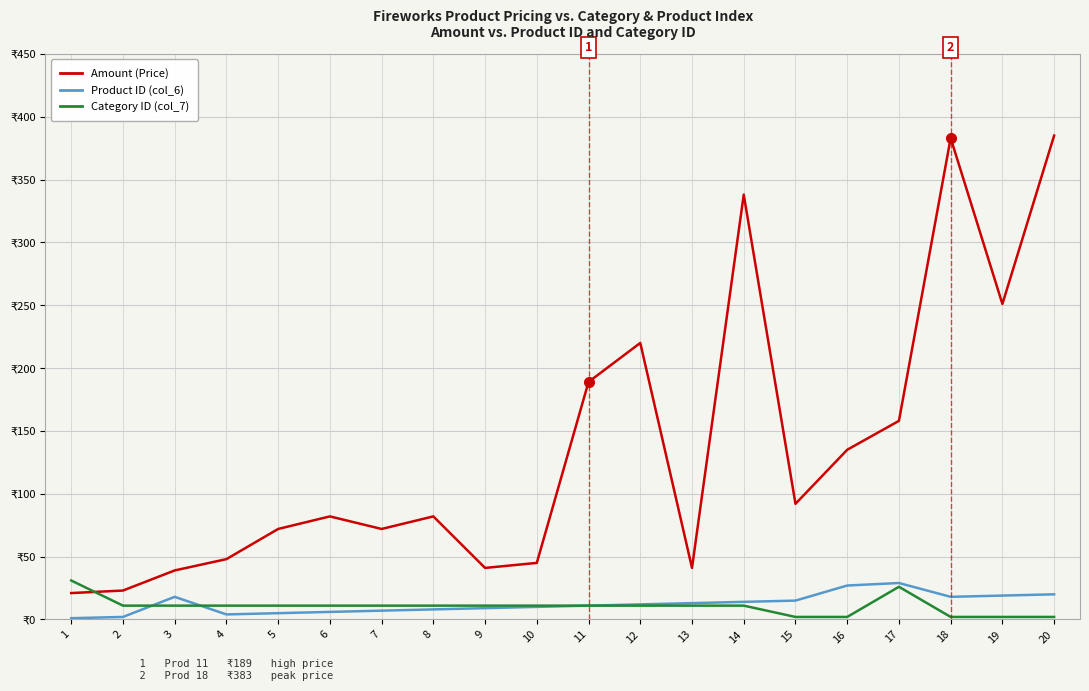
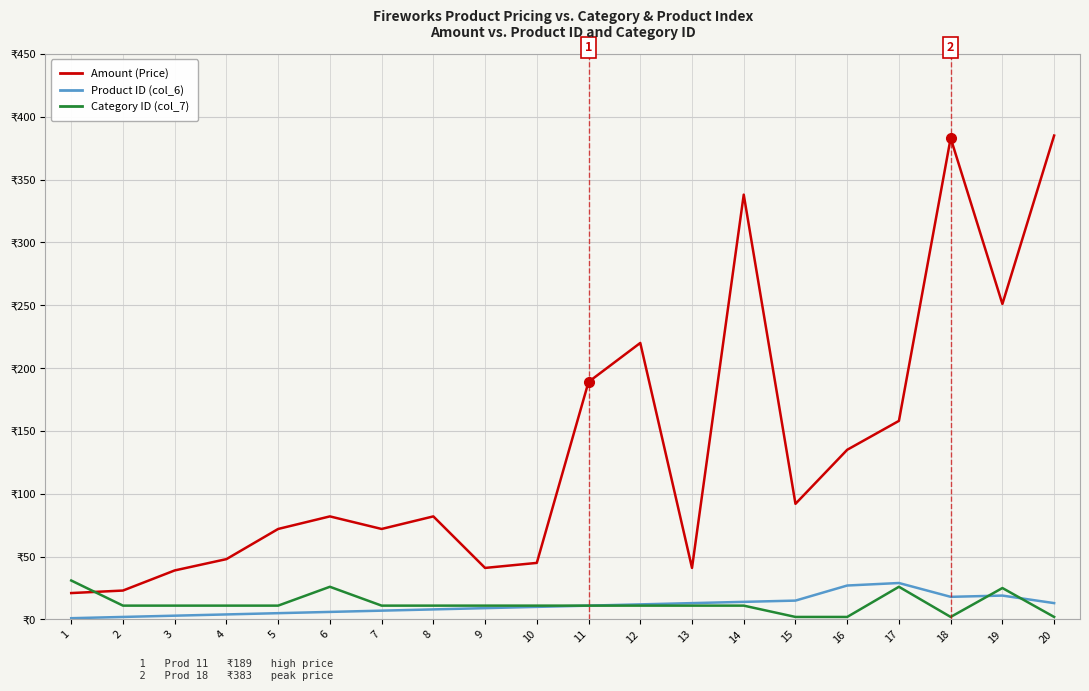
Product ID (col_6), 3: ₹18 -> ₹3
Category ID (col_7), 6: ₹11 -> ₹26
Category ID (col_7), 19: ₹2 -> ₹25
Product ID (col_6), 20: ₹20 -> ₹13
